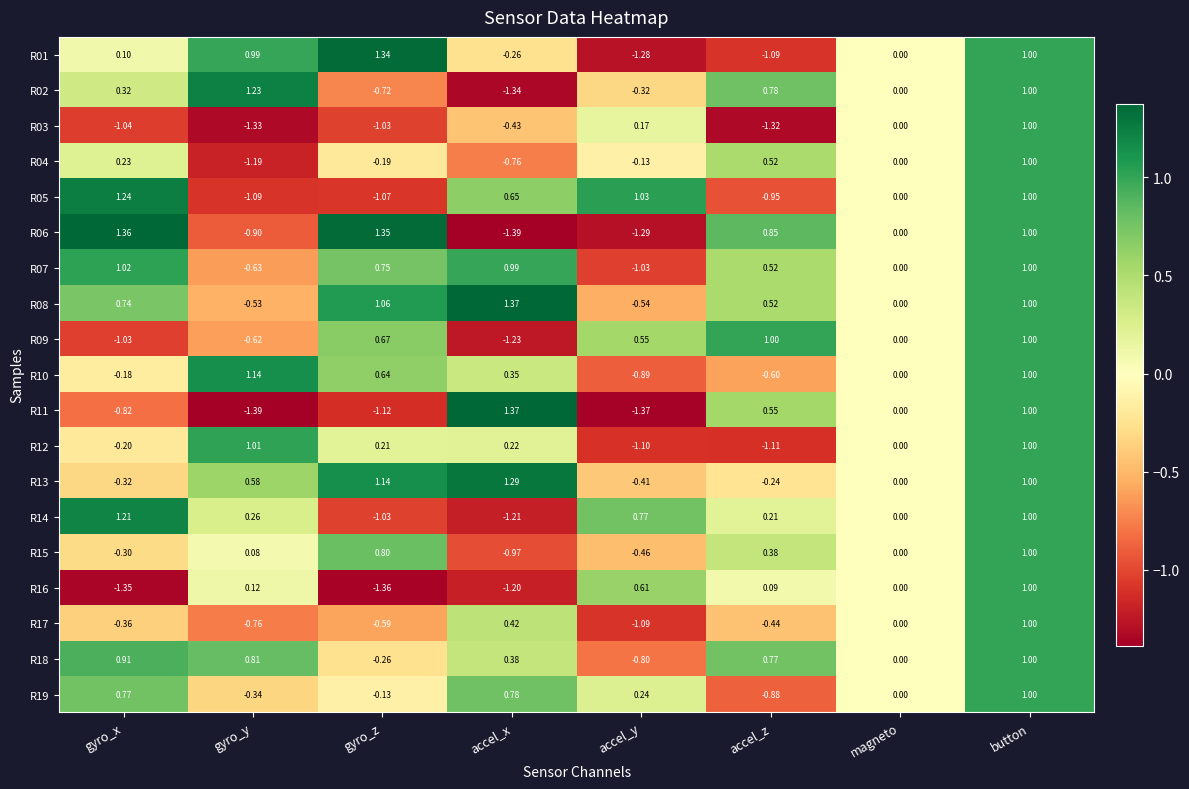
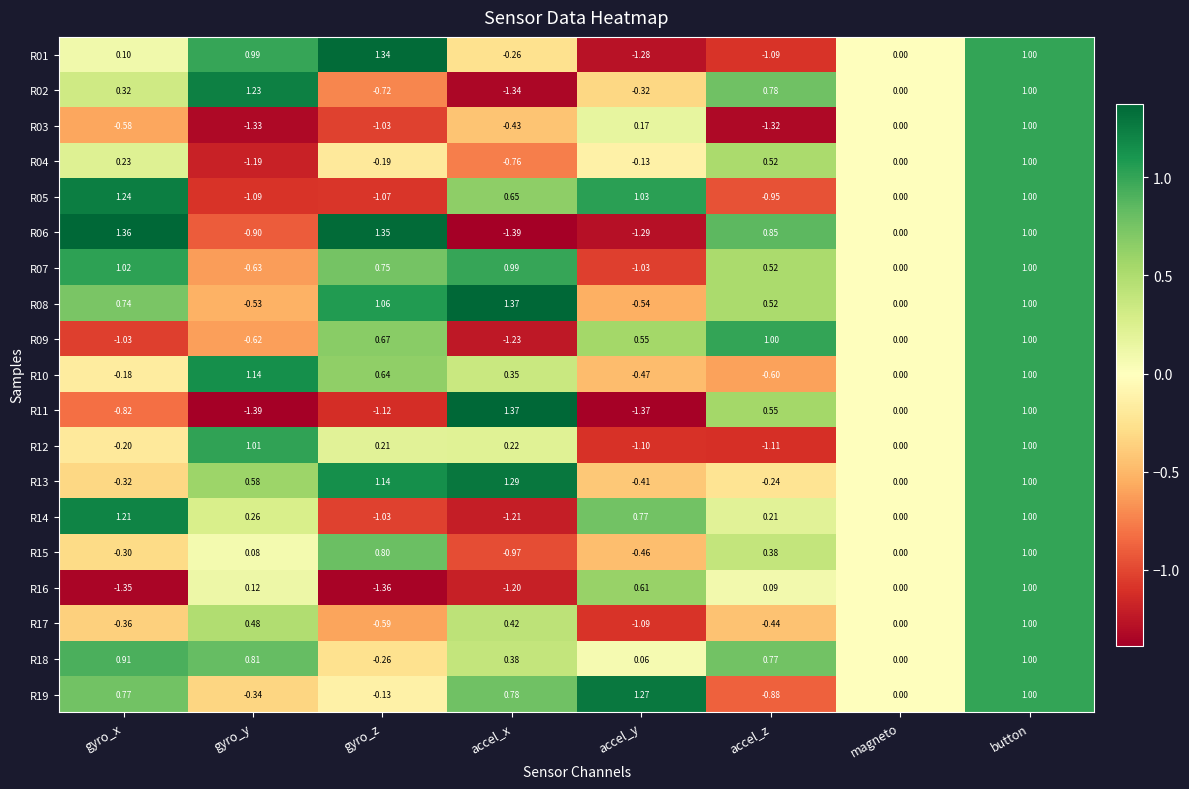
R03, gyro_x: -1.04 -> -0.58
R10, accel_y: -0.89 -> -0.47
R17, gyro_y: -0.76 -> 0.48
R18, accel_y: -0.80 -> 0.06
R19, accel_y: 0.24 -> 1.27
